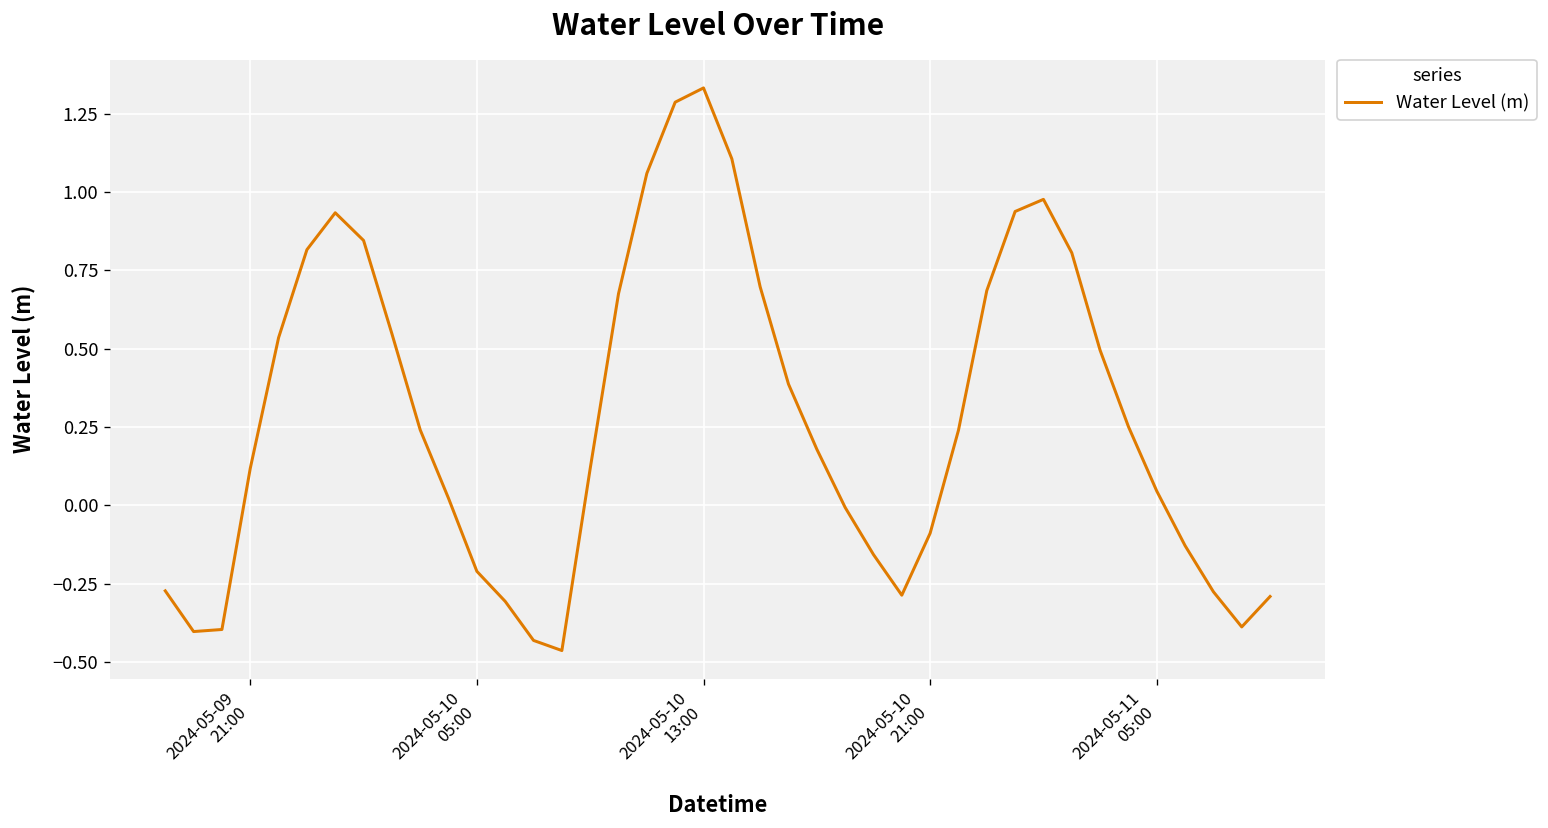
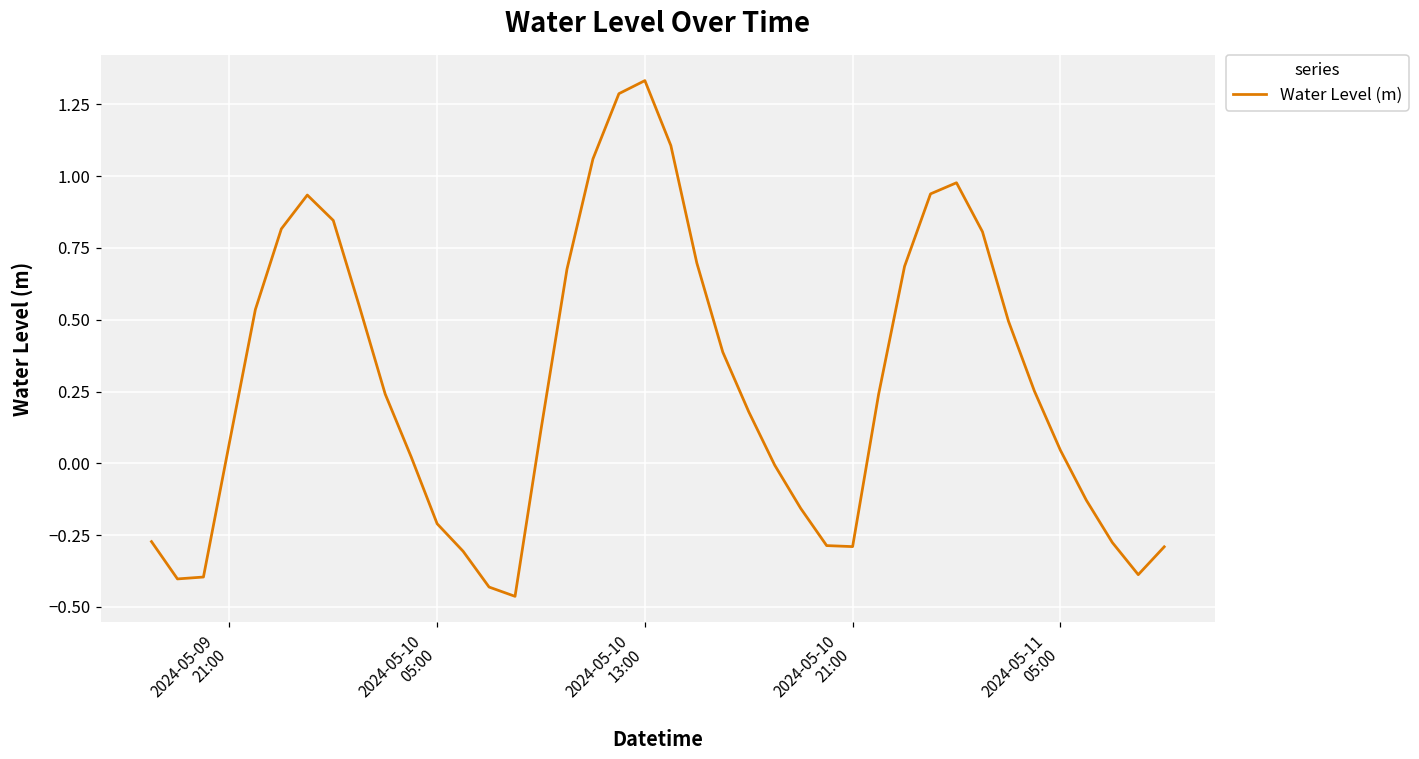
2024-05-09 21:00: 0.12 -> 0.07
2024-05-10 21:00: -0.09 -> -0.29
